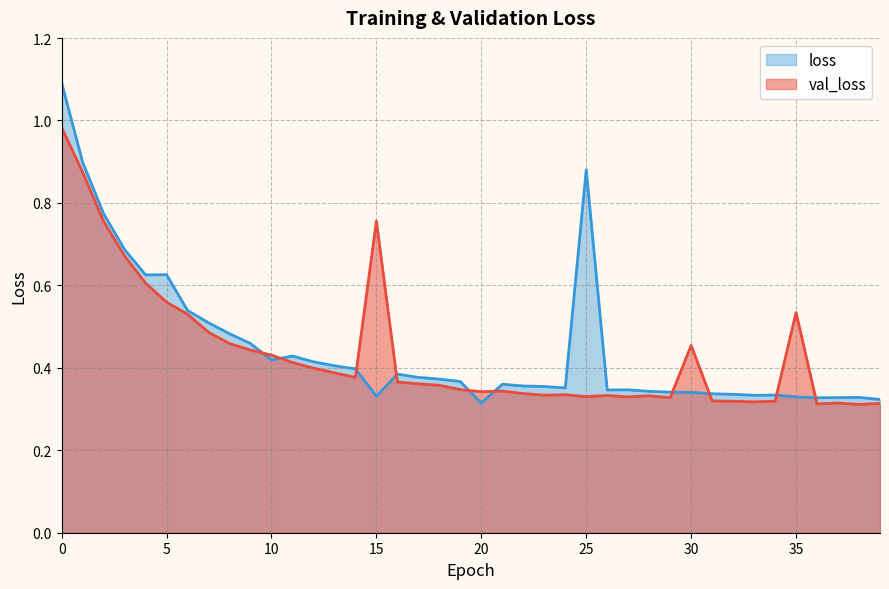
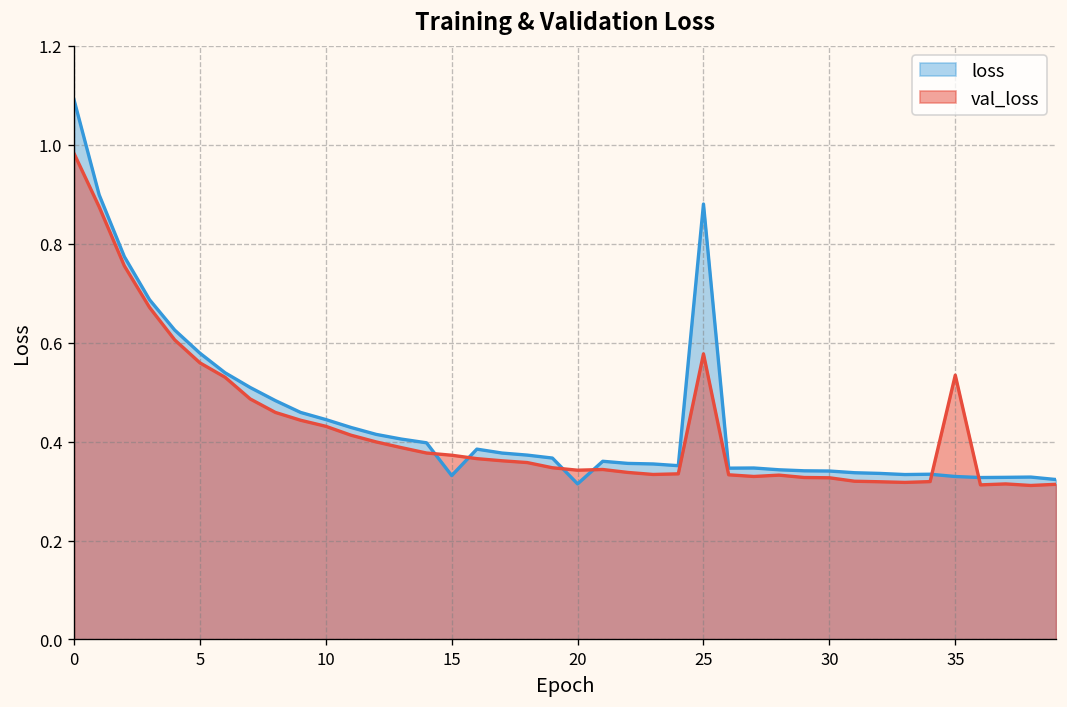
loss, 5: 0.63 -> 0.58
loss, 10: 0.42 -> 0.44
val_loss, 15: 0.76 -> 0.37
val_loss, 25: 0.33 -> 0.58
val_loss, 30: 0.45 -> 0.33
